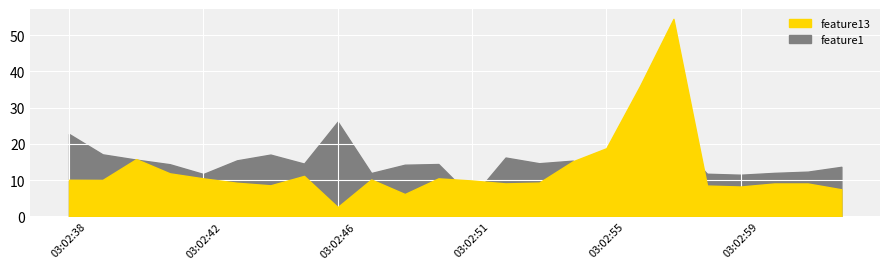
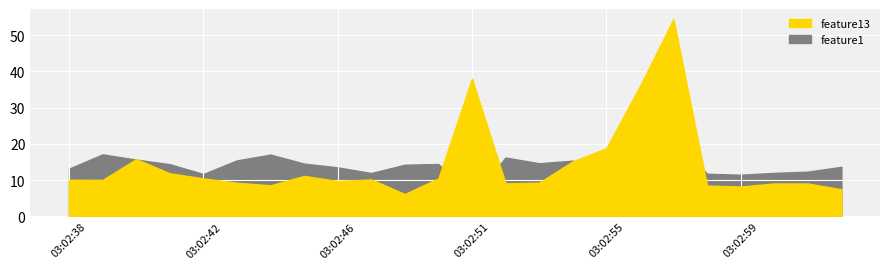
feature1, 03:02:38: 23 -> 13
feature13, 03:02:46: 3 -> 10
feature1, 03:02:46: 26 -> 14
feature13, 03:02:51: 10 -> 38
